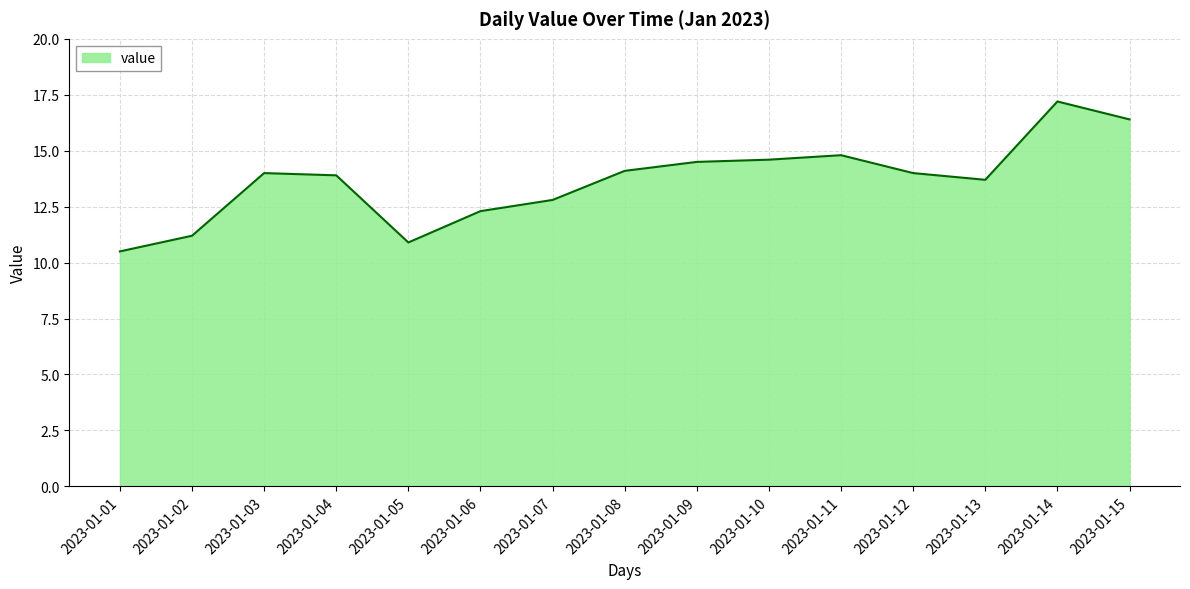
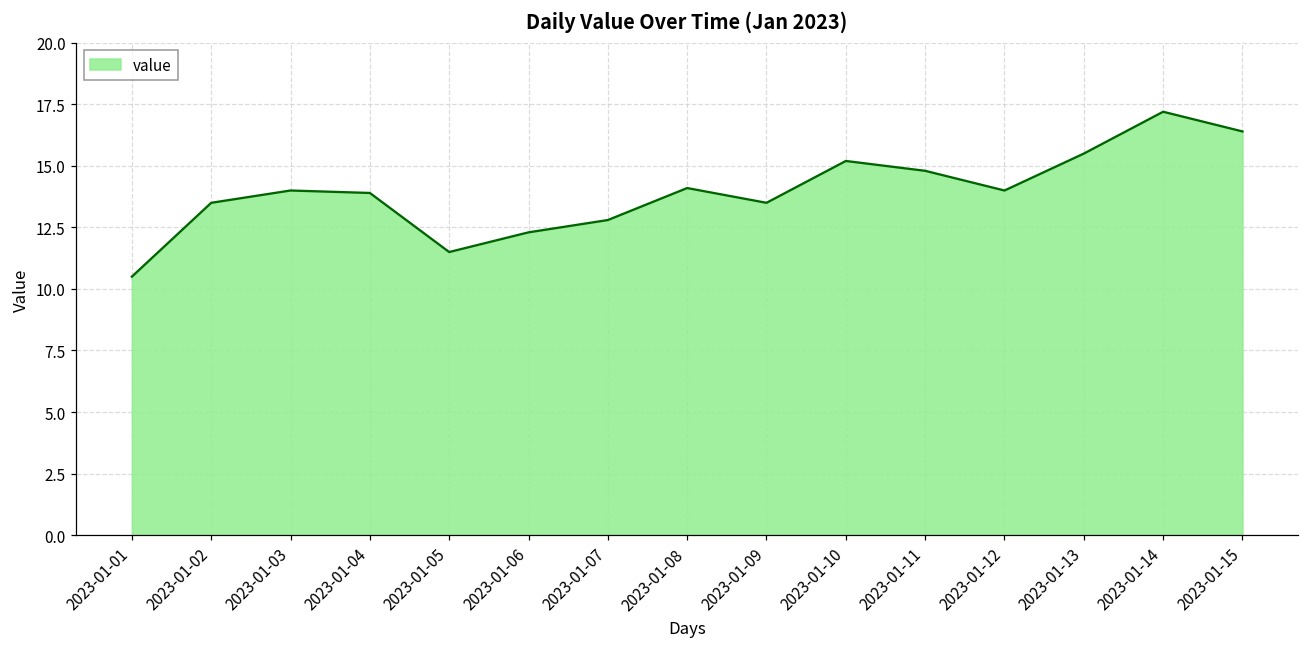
2023-01-02: 11.2 -> 13.5
2023-01-05: 10.9 -> 11.5
2023-01-09: 14.5 -> 13.5
2023-01-10: 14.6 -> 15.2
2023-01-13: 13.7 -> 15.5
